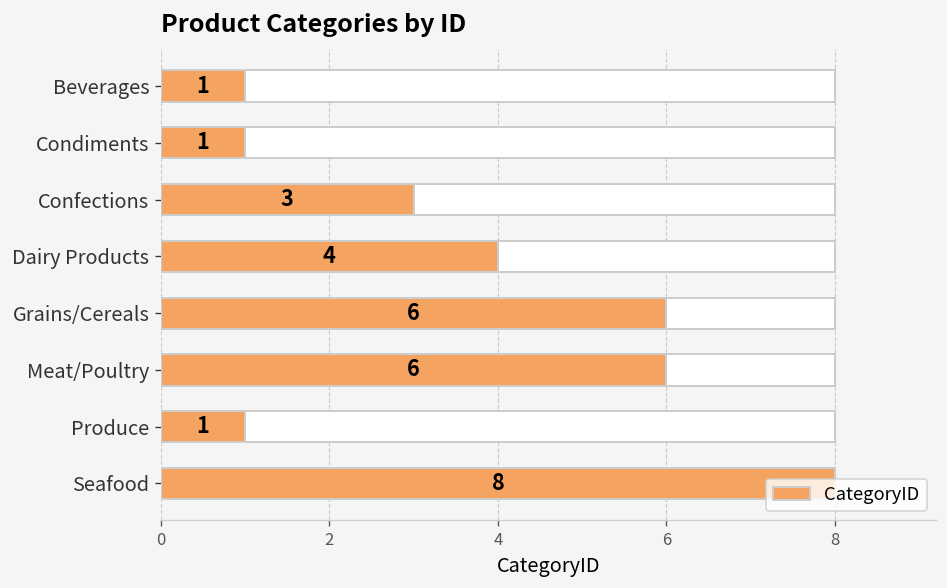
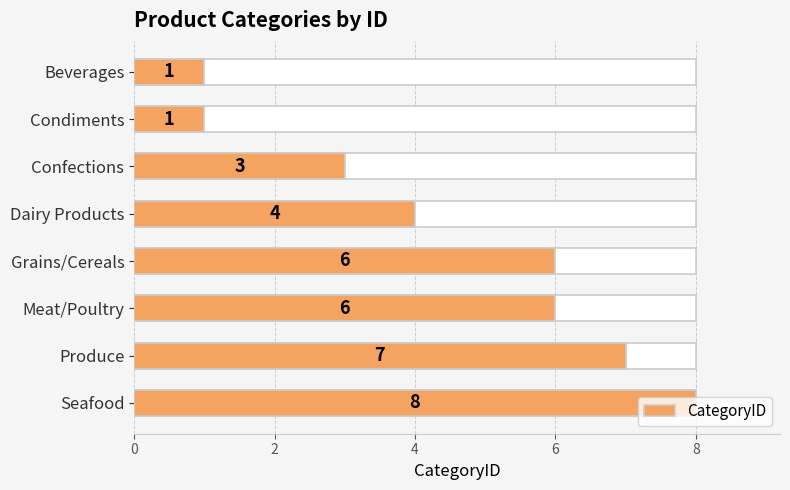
CategoryID, Produce: 1 -> 7
